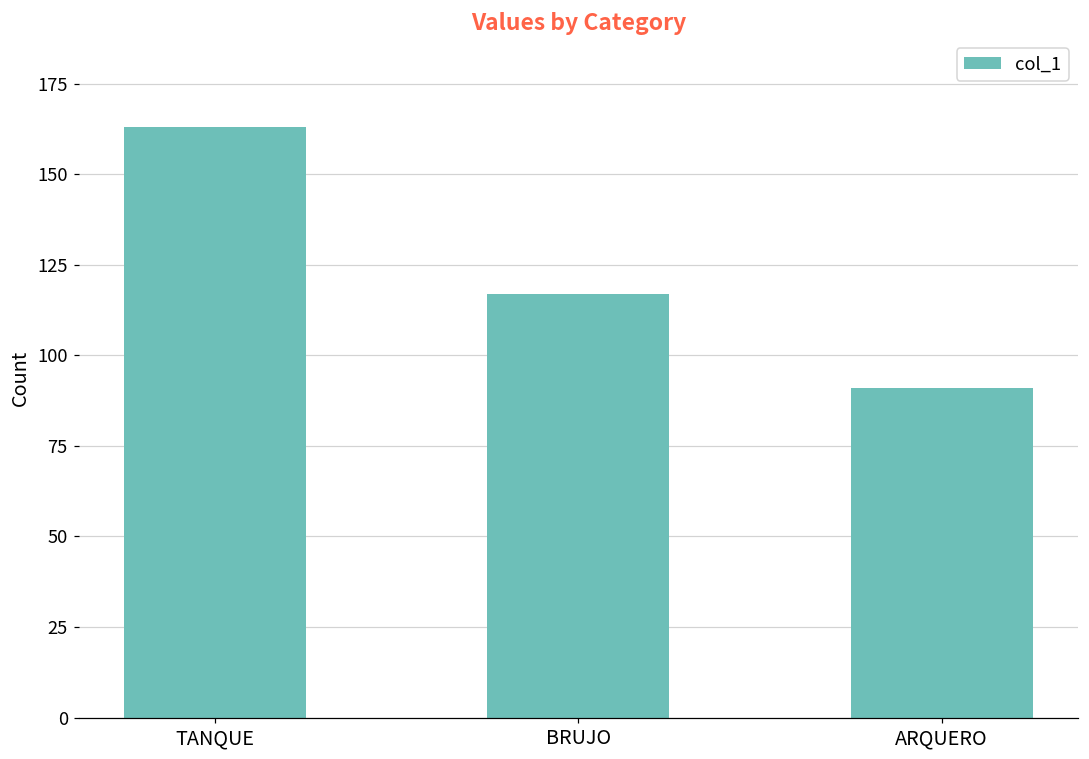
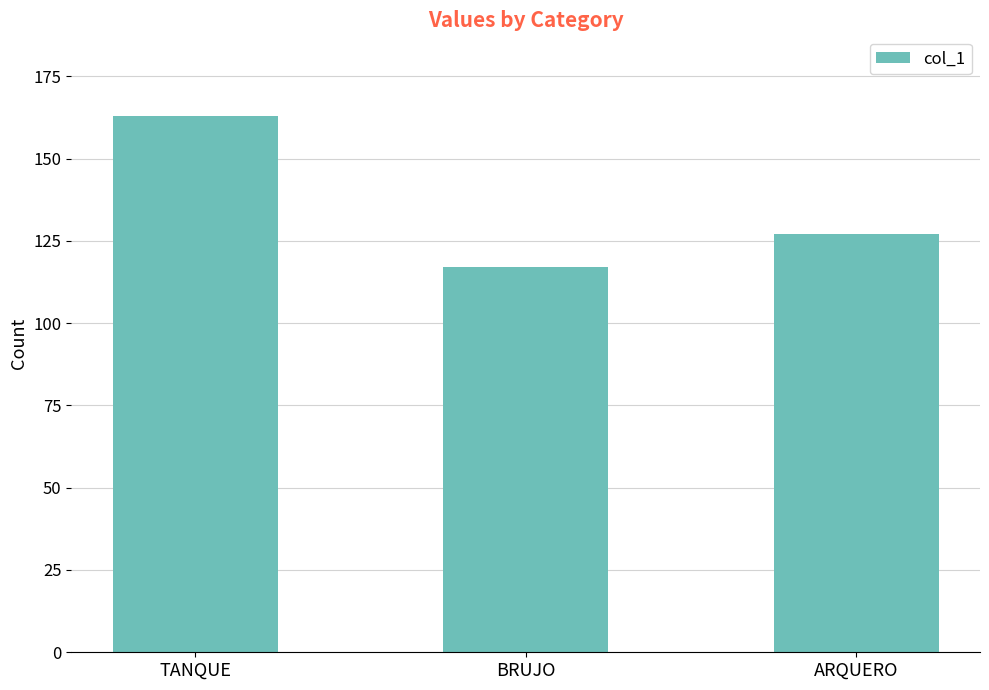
ARQUERO: 91 -> 127
